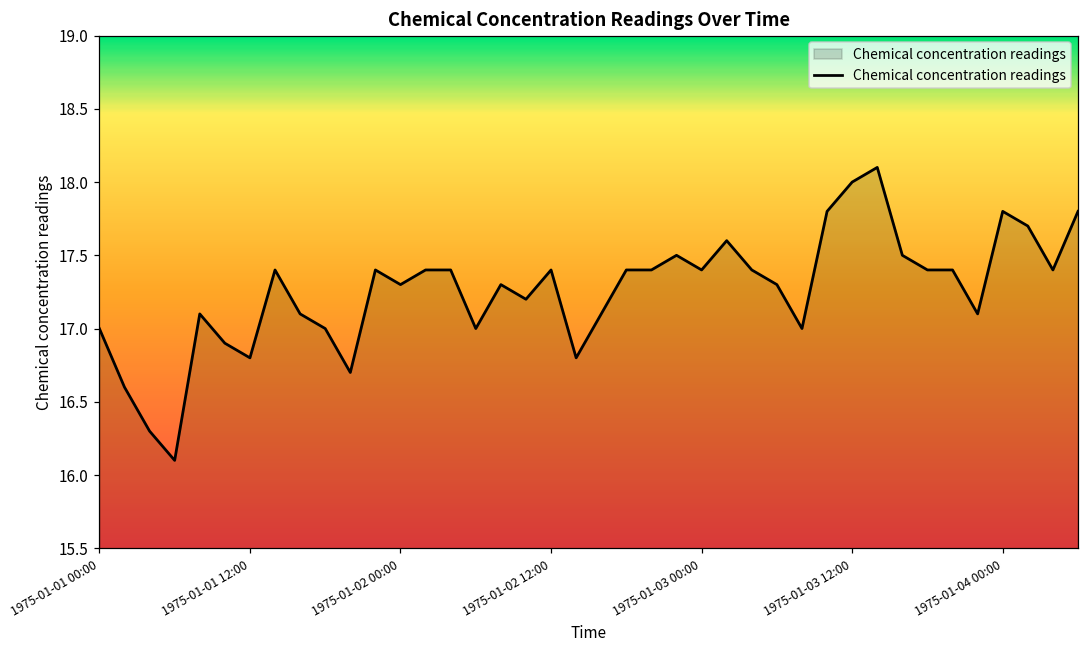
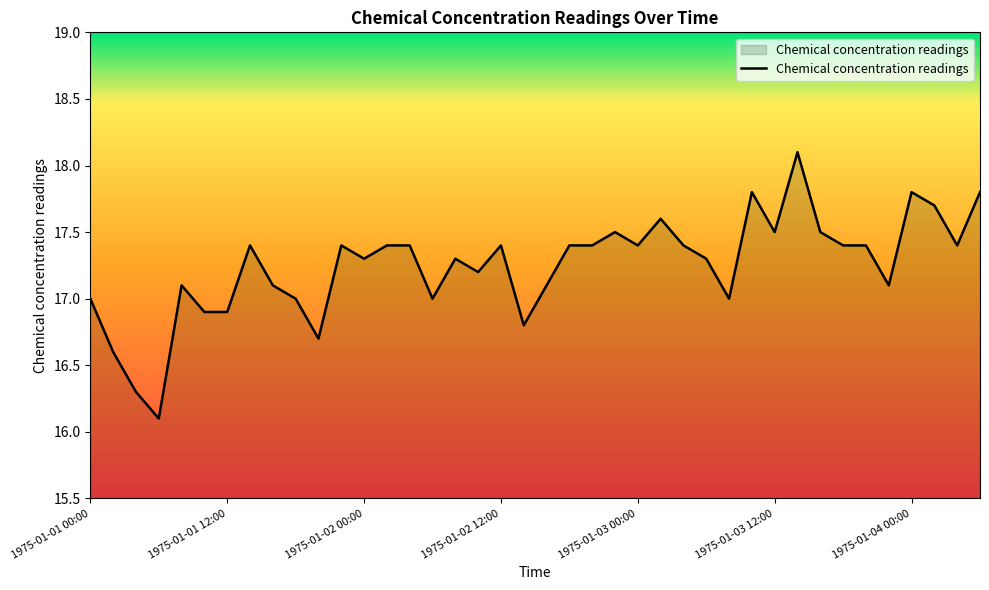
1975-01-01 12:00: 16.8 -> 16.9
1975-01-03 12:00: 18.0 -> 17.5
